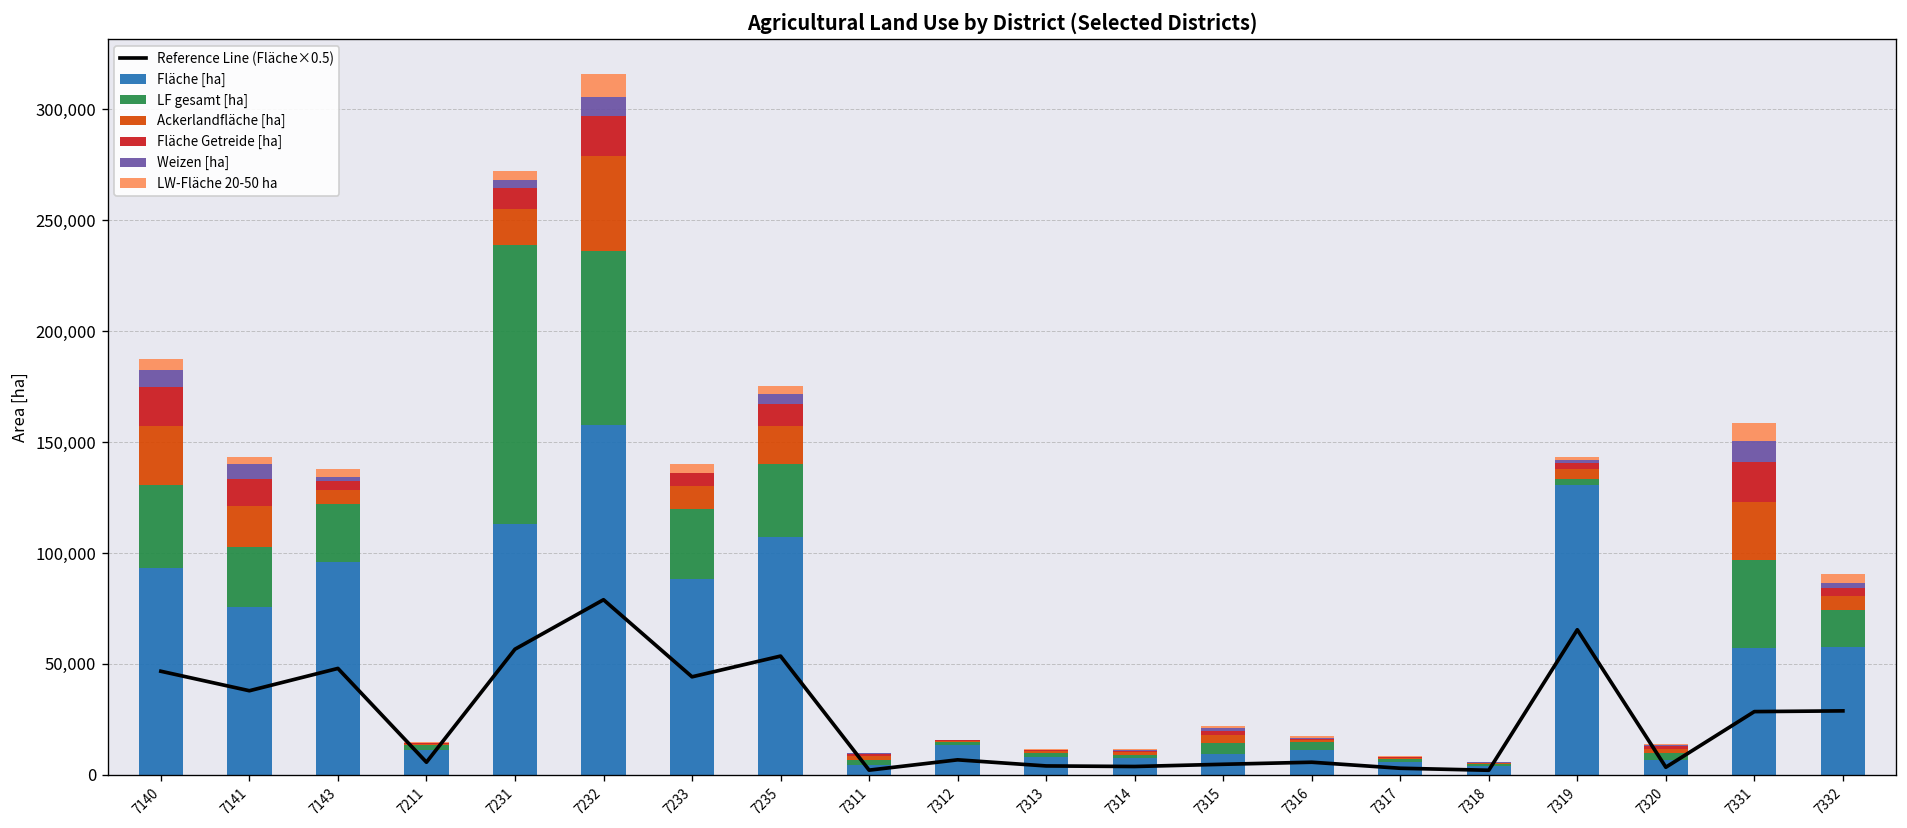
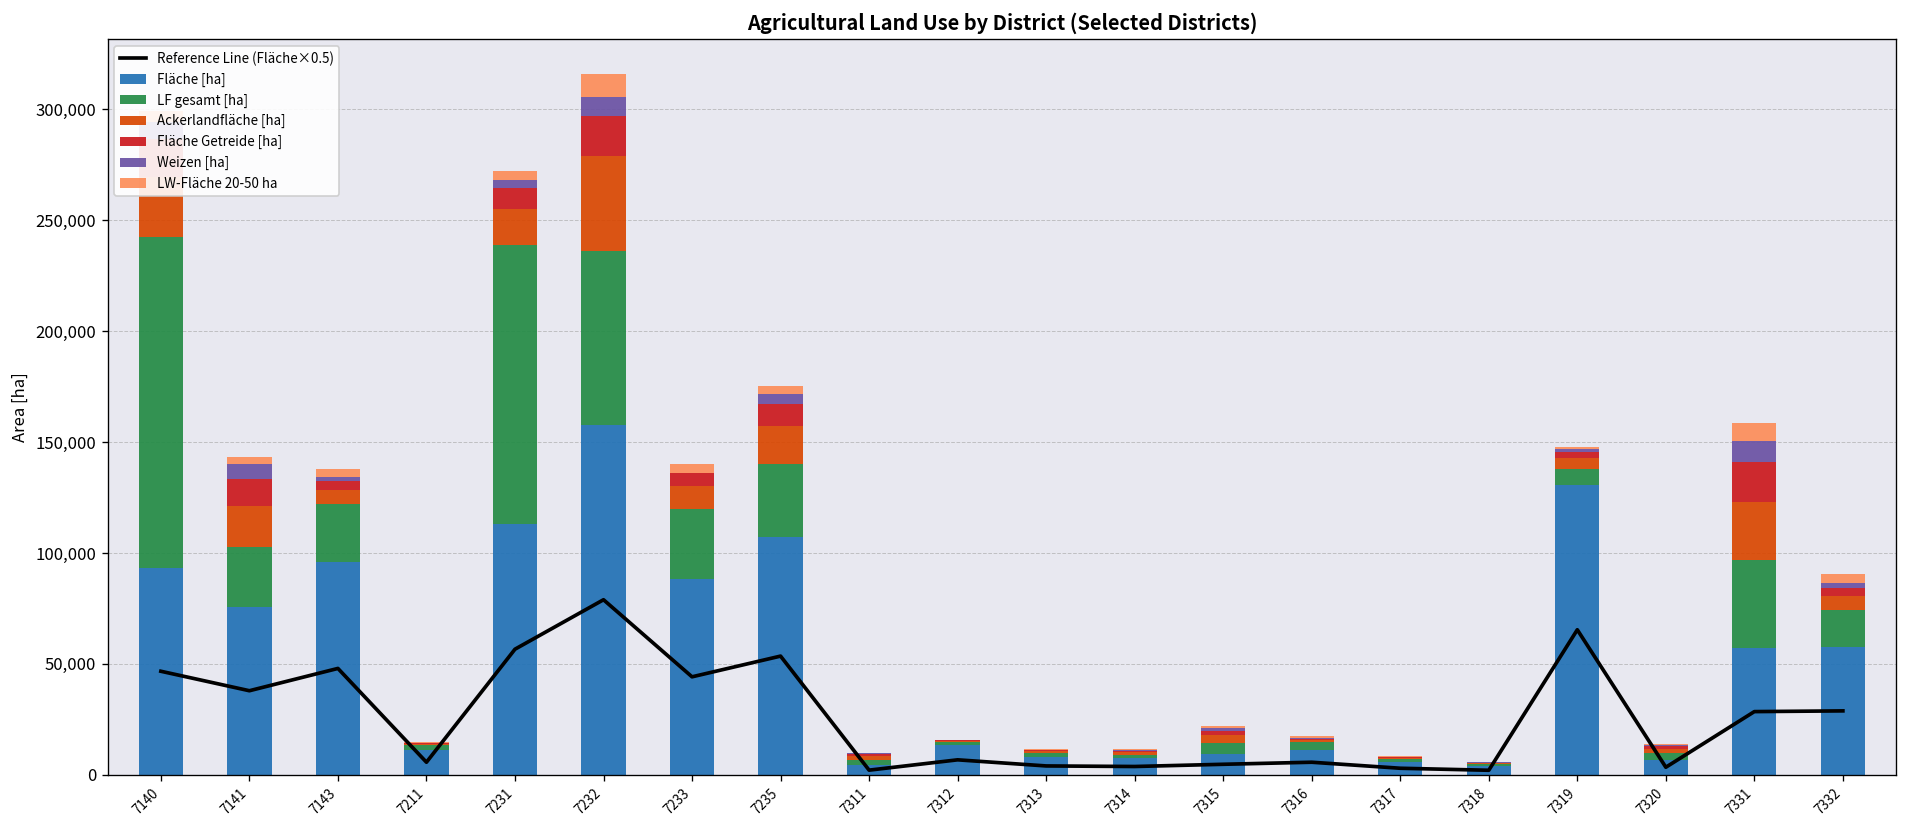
LF gesamt [ha], 7140: 37,000 -> 149,000
LF gesamt [ha], 7319: 2,000 -> 7,000
